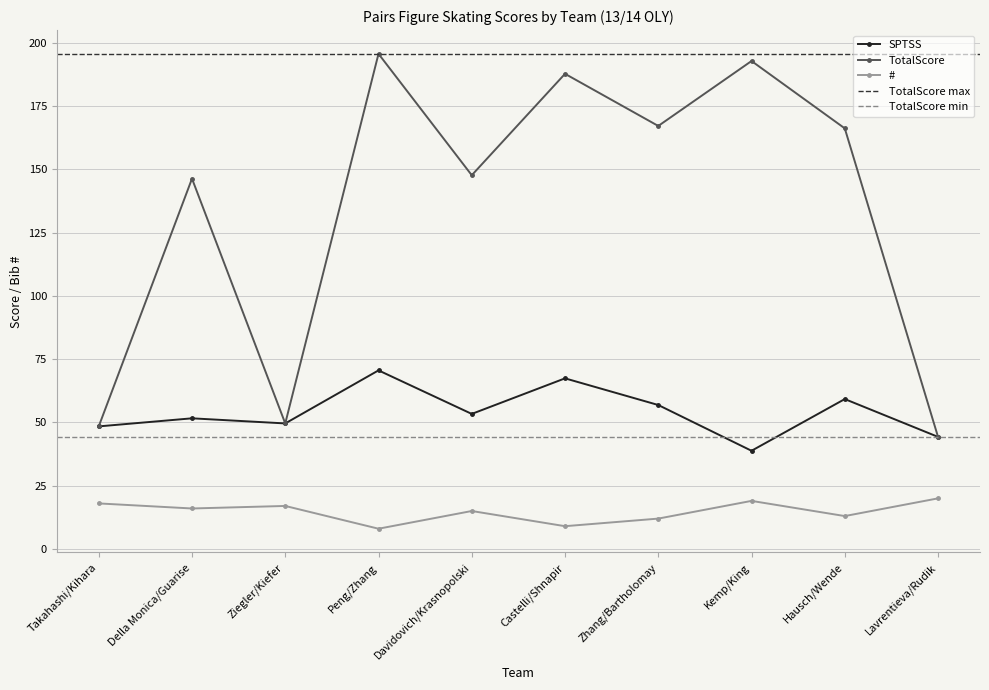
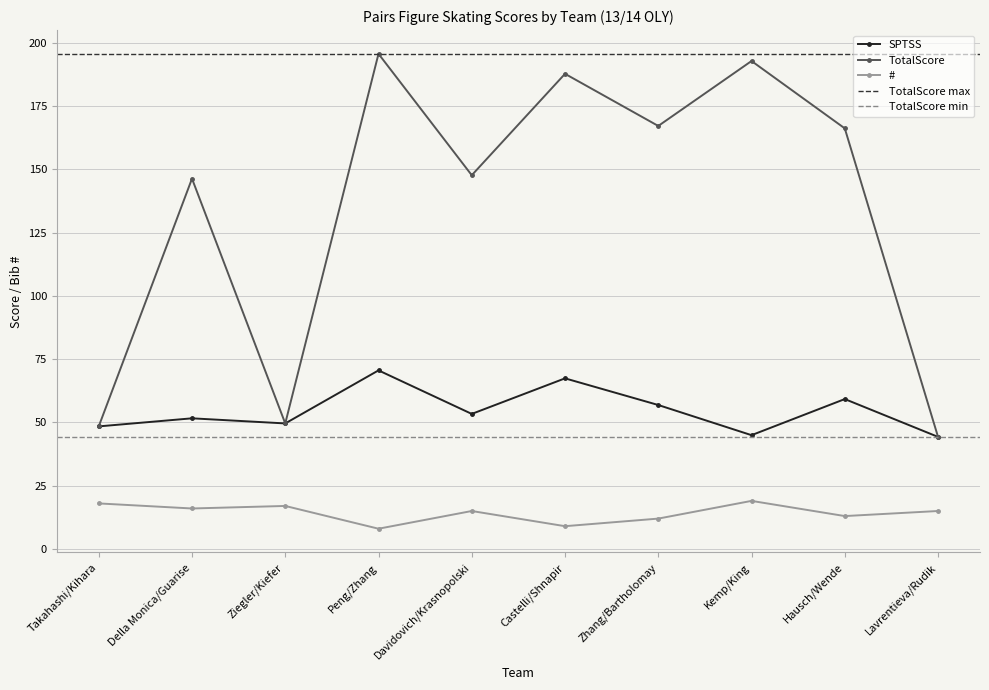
SPTSS, Kemp/King: 39 -> 45
#, Lavrentieva/Rudik: 20 -> 15
